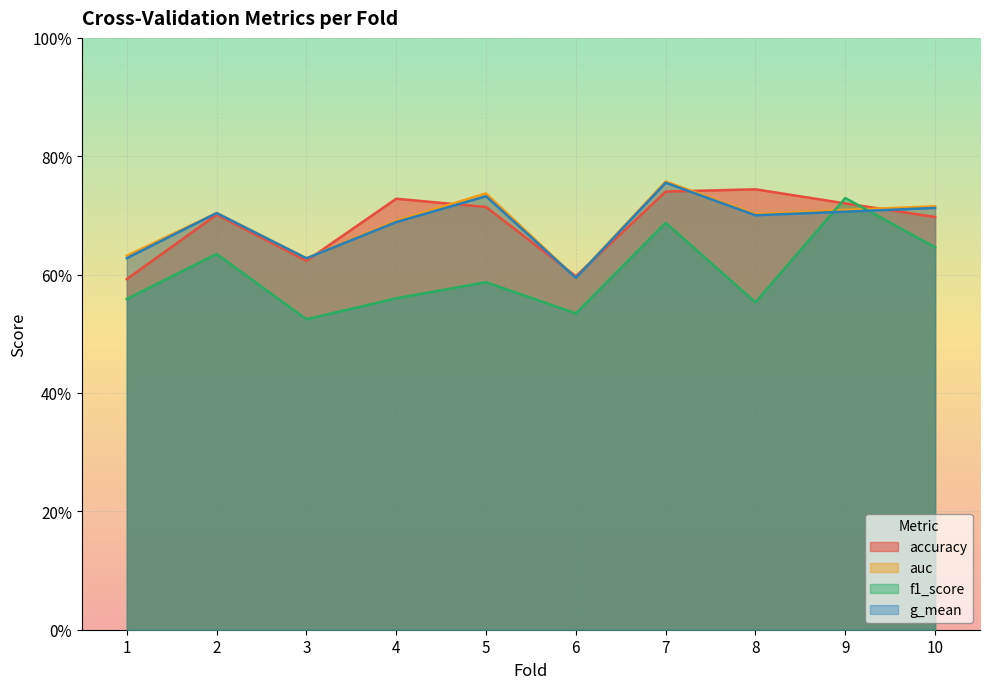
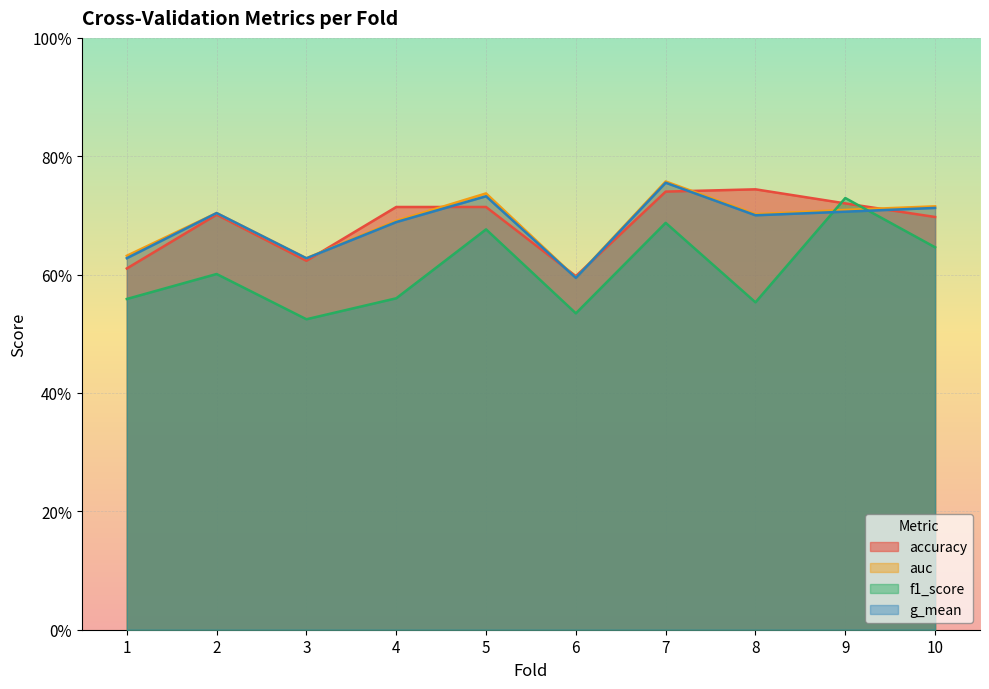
accuracy, 1: 59% -> 61%
f1_score, 2: 63% -> 60%
accuracy, 4: 73% -> 71%
f1_score, 5: 59% -> 68%
